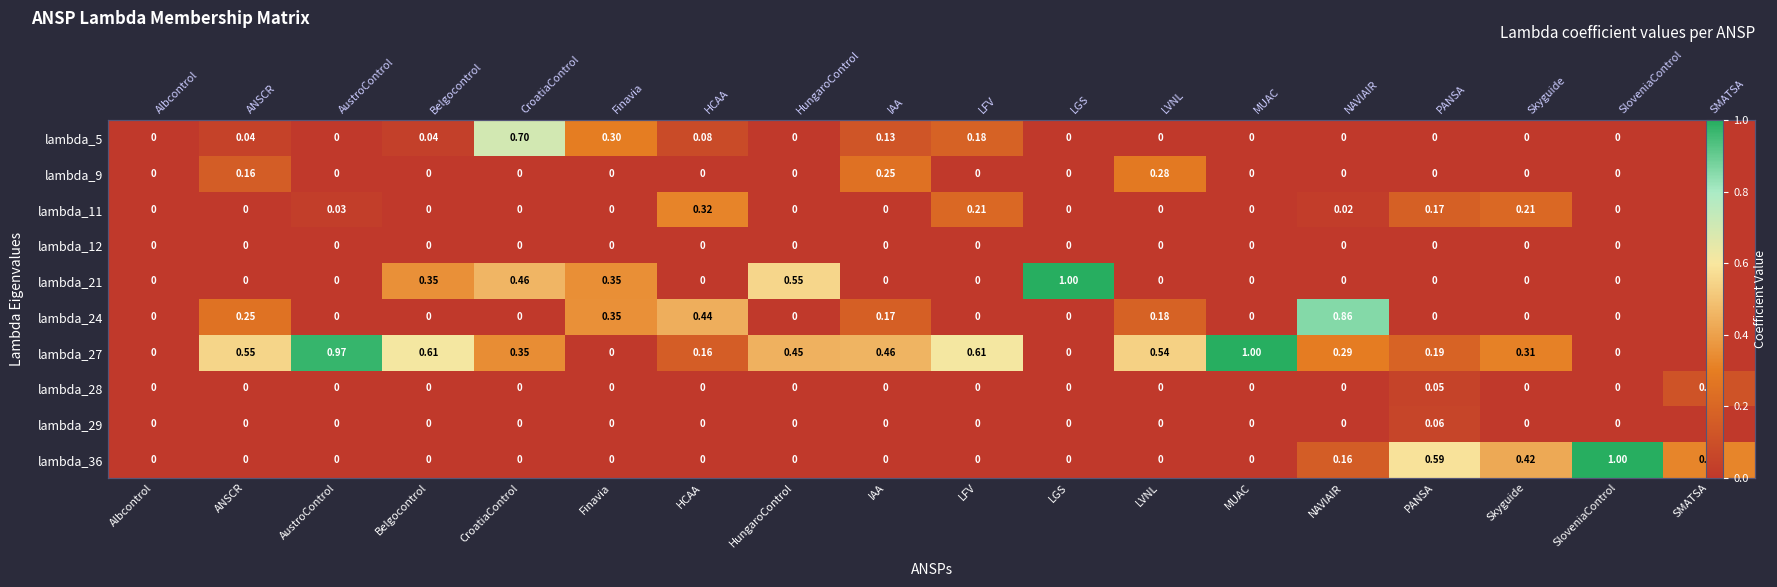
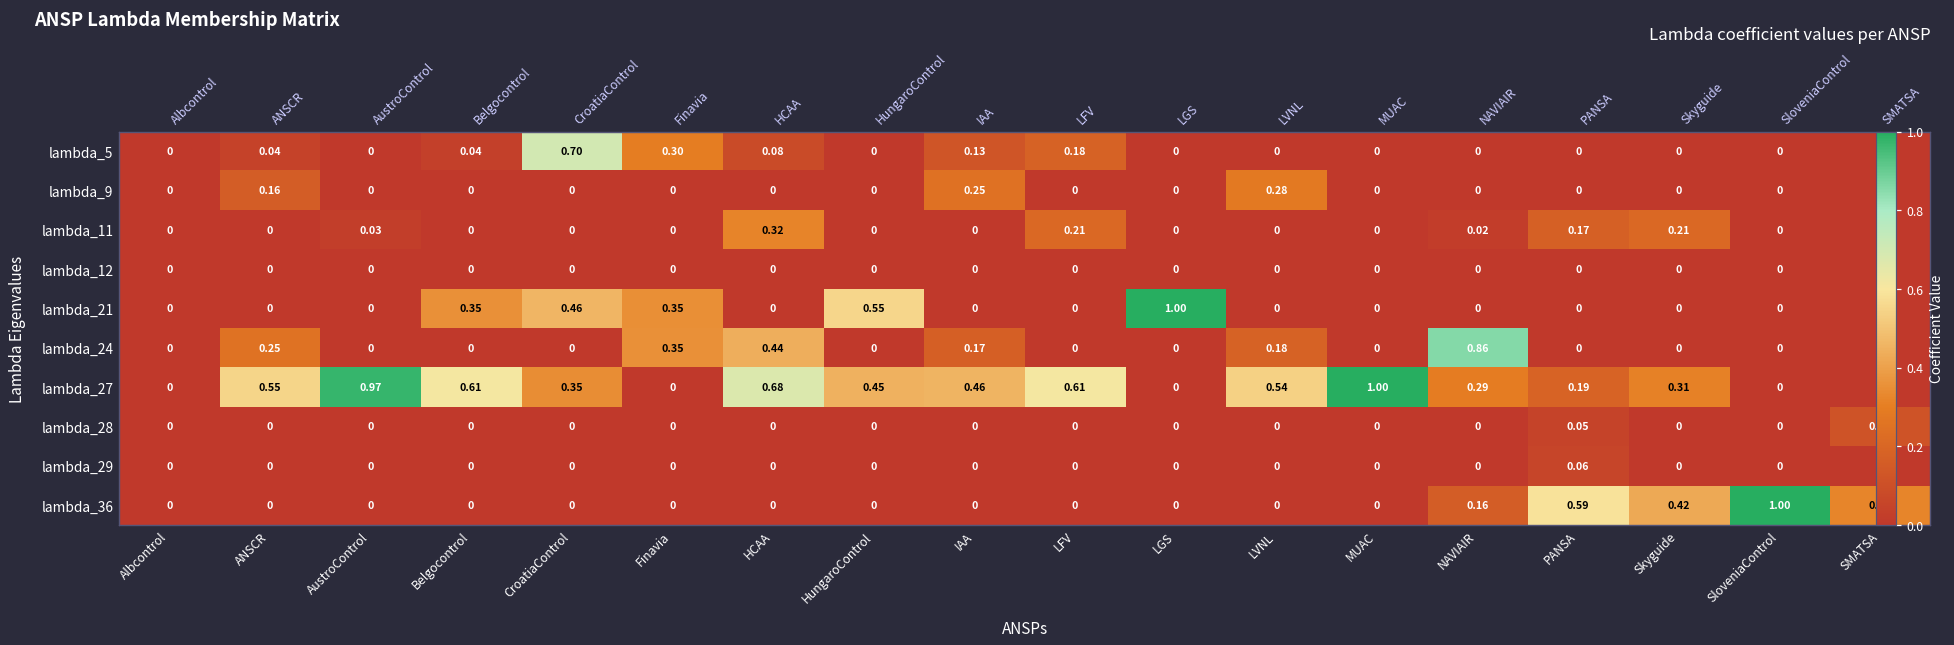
lambda_27, HCAA: 0.16 -> 0.68
